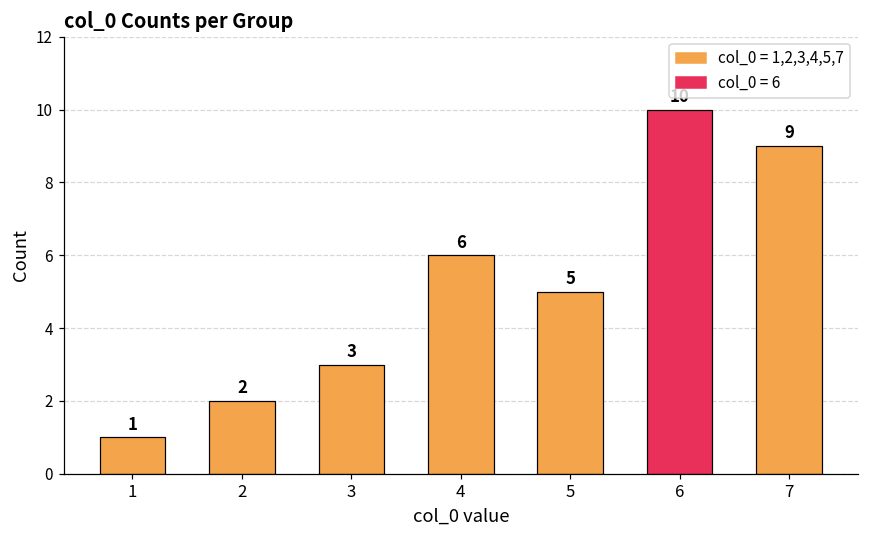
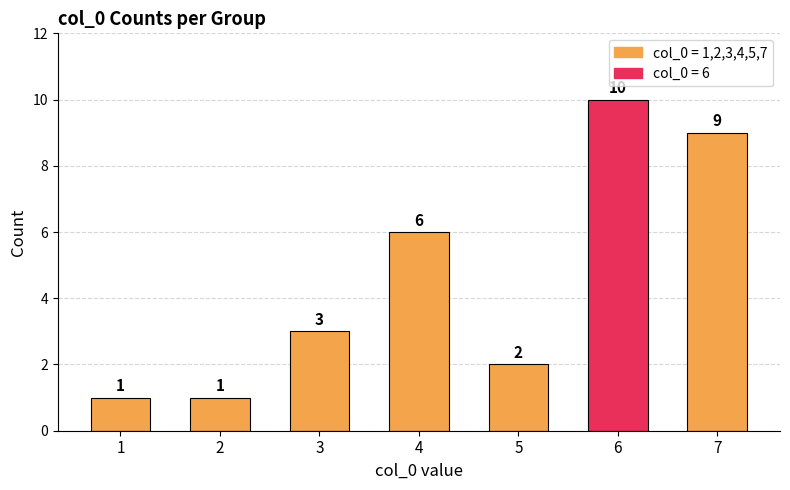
2: 2 -> 1
5: 5 -> 2
